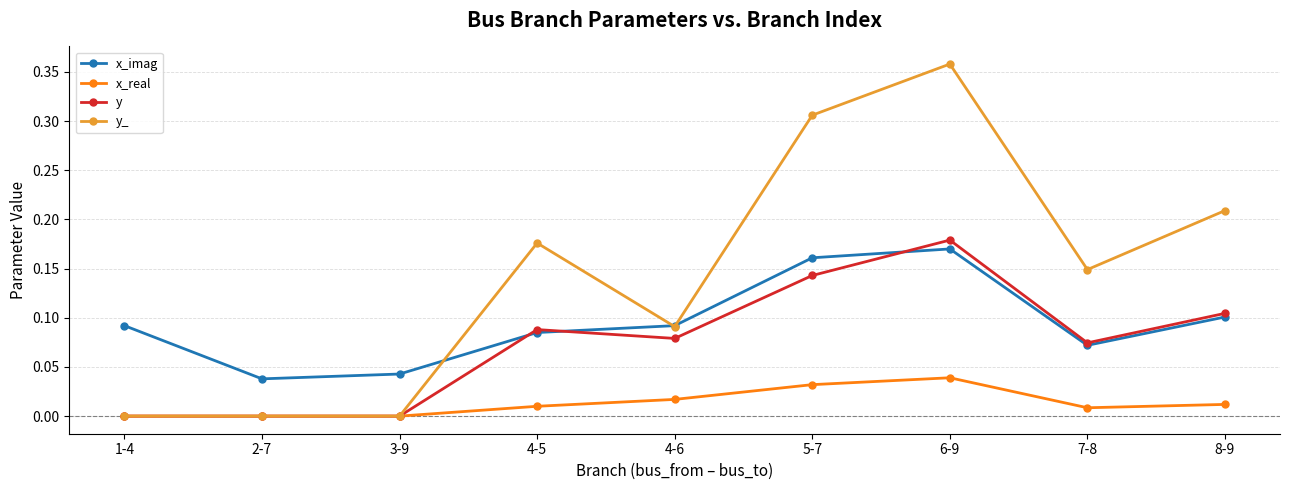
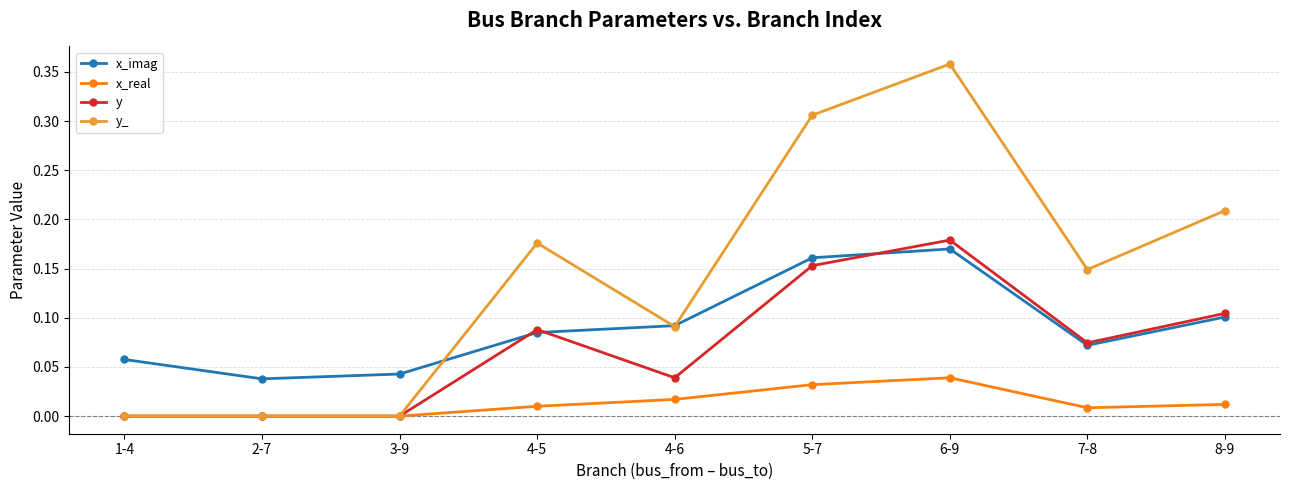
x_imag, 1-4: 0.09 -> 0.06
y, 4-6: 0.08 -> 0.04
y, 5-7: 0.14 -> 0.15
